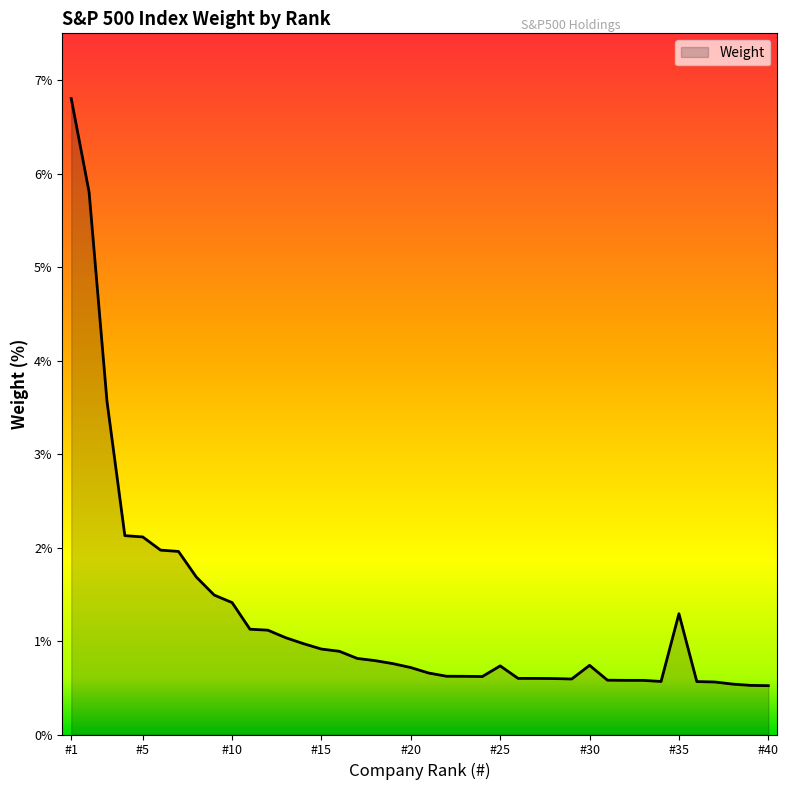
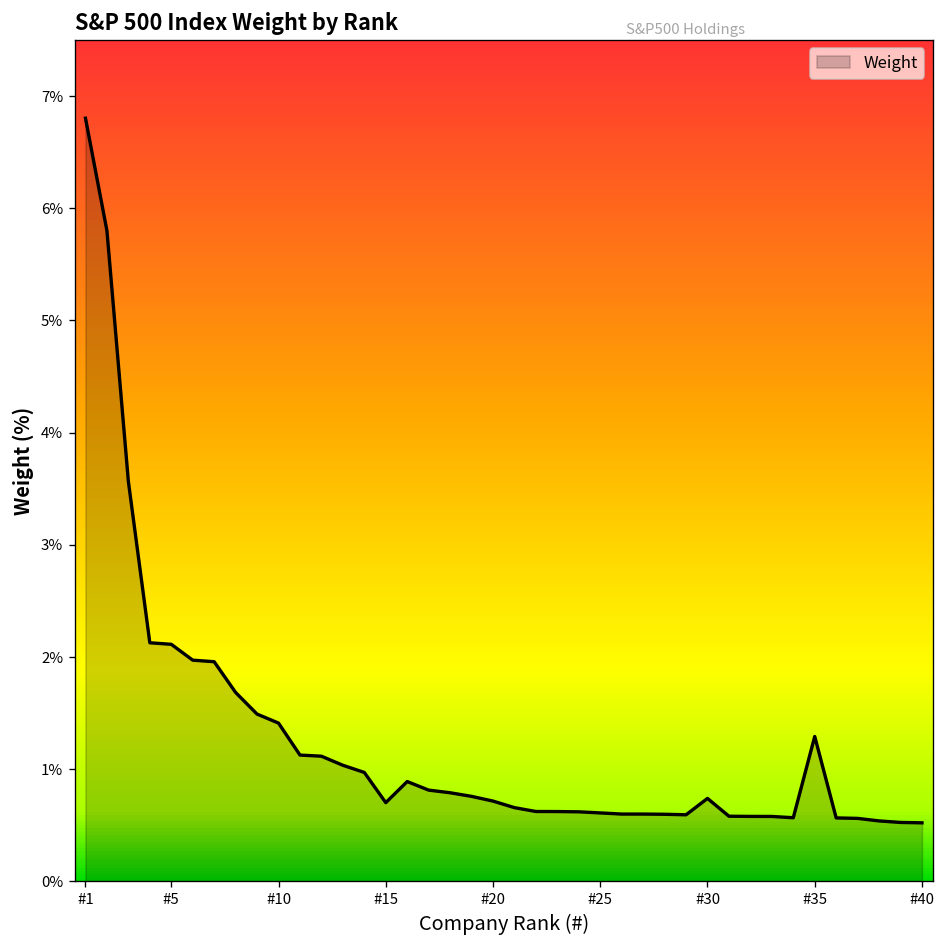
#15: 0.9% -> 0.7%
#25: 0.7% -> 0.6%
